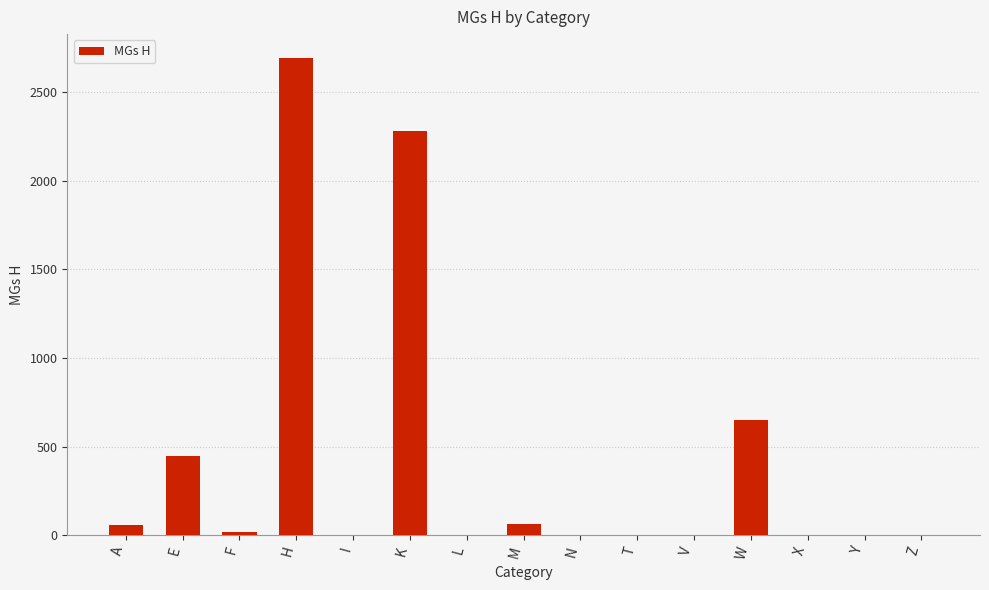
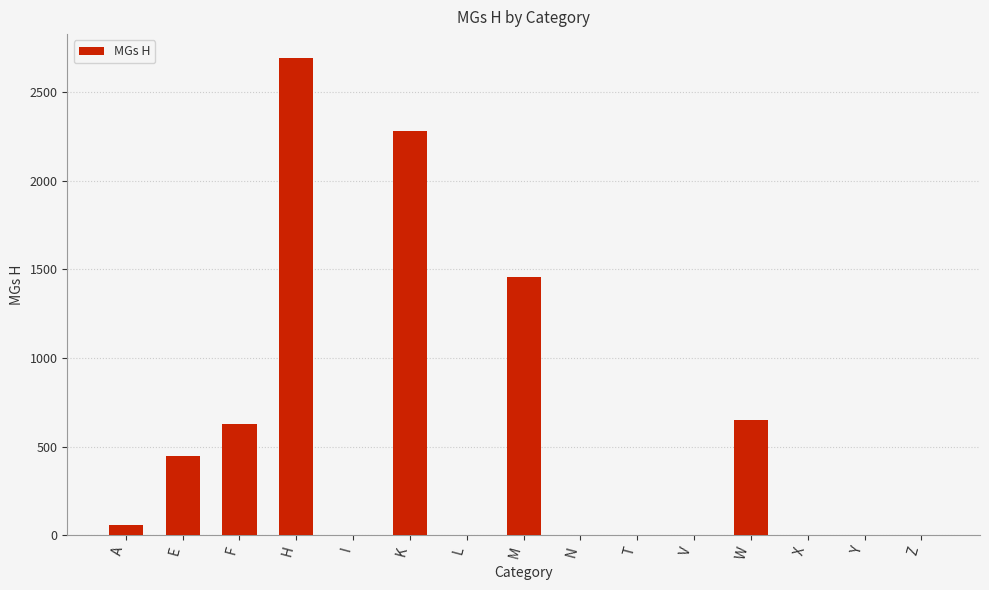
F: 20 -> 630
M: 60 -> 1460
